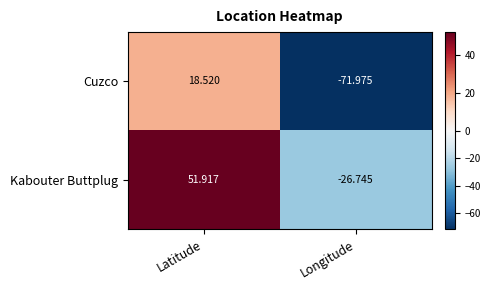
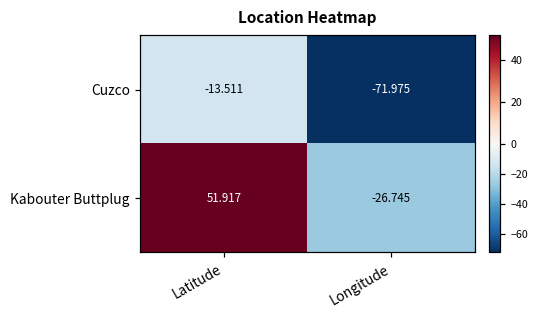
Cuzco, Latitude: 18.520 -> -13.511
